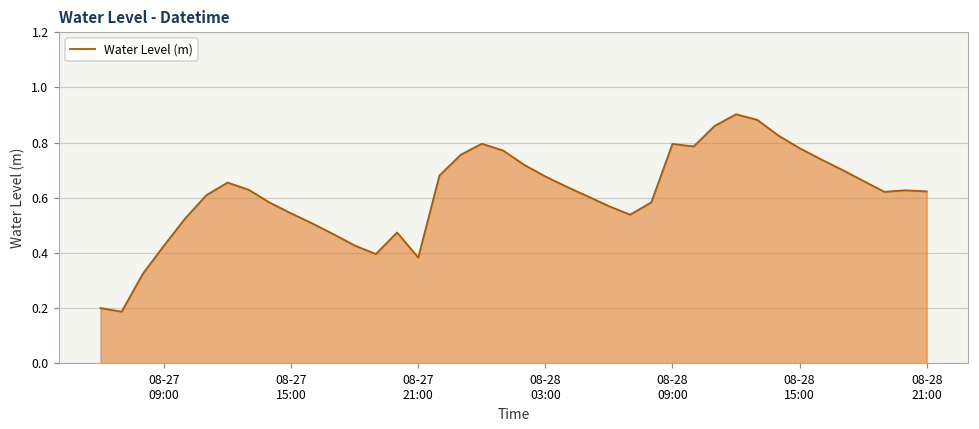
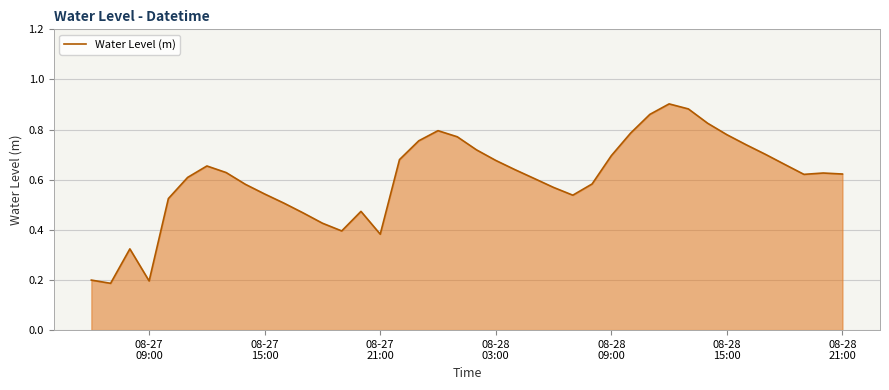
08-27 09:00: 0.43 -> 0.20
08-28 09:00: 0.80 -> 0.70
